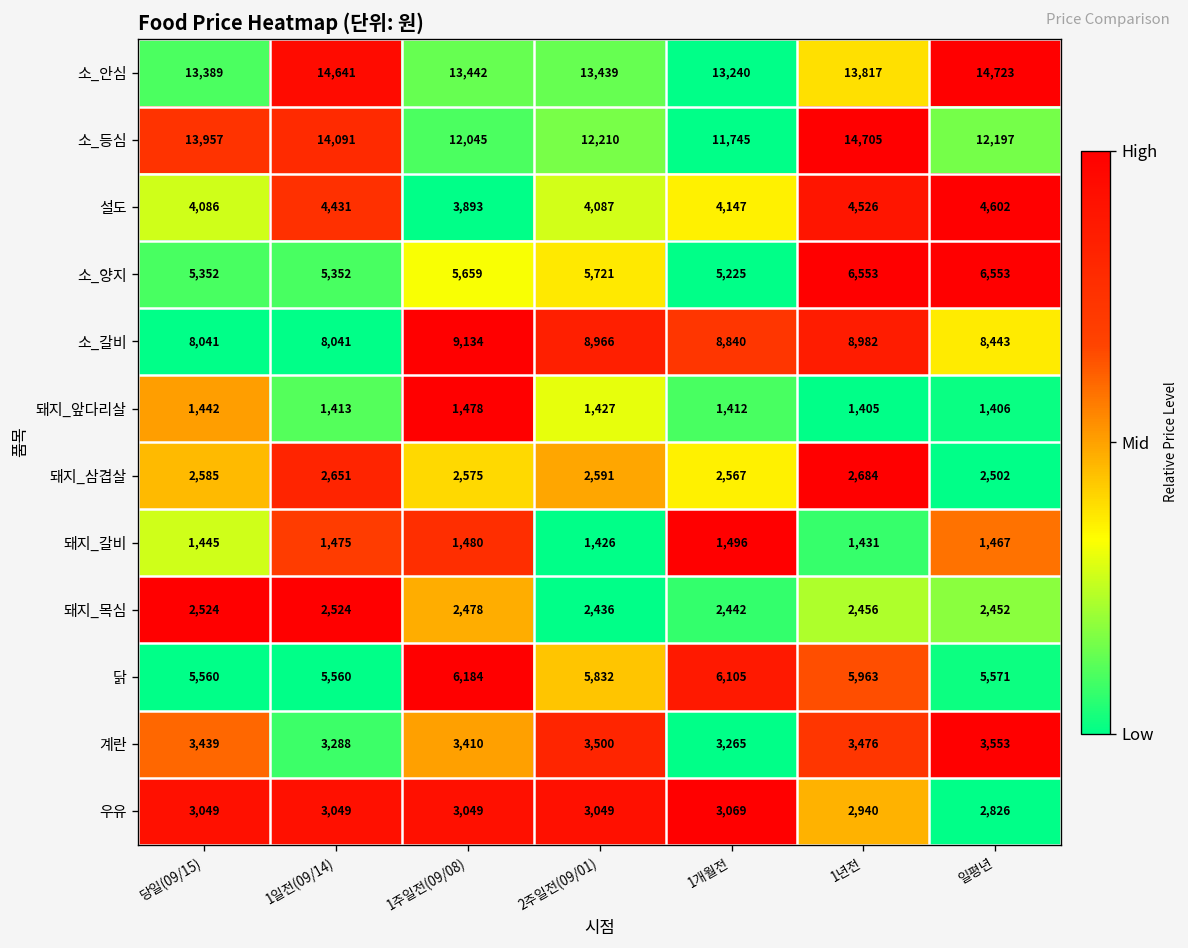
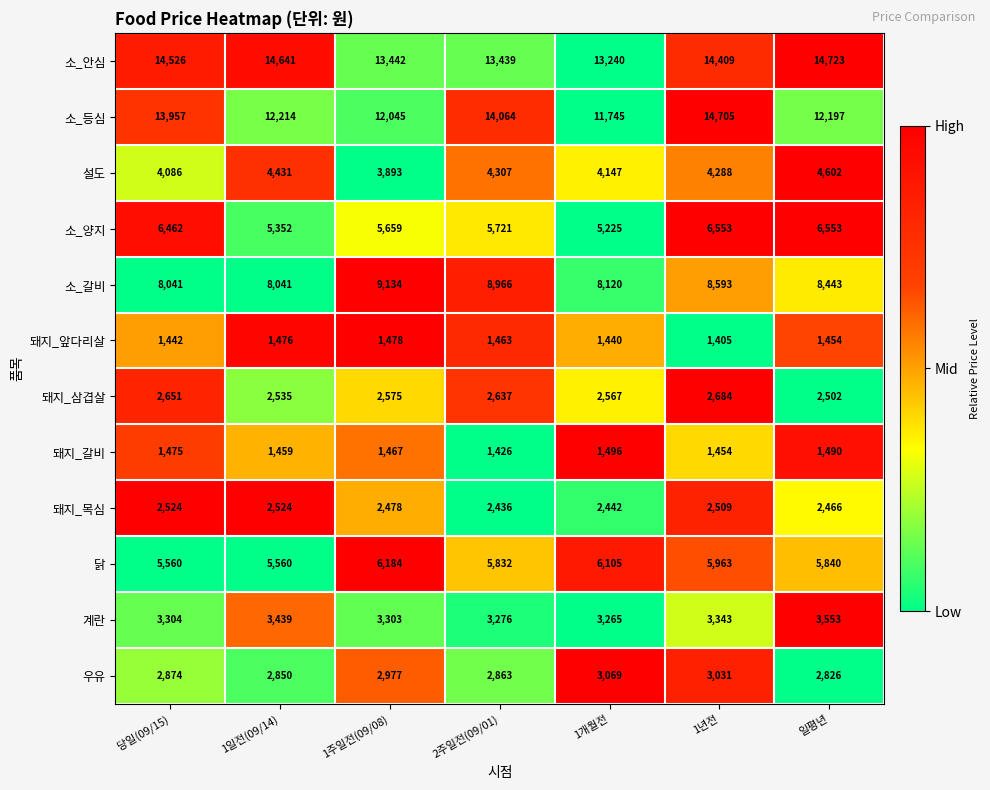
소_안심, 당일(09/15): 13,389 -> 14,526
소_안심, 1년전: 13,817 -> 14,409
소_등심, 1일전(09/14): 14,091 -> 12,214
소_등심, 2주일전(09/01): 12,210 -> 14,064
설도, 2주일전(09/01): 4,087 -> 4,307
설도, 1년전: 4,526 -> 4,288
소_양지, 당일(09/15): 5,352 -> 6,462
소_갈비, 1개월전: 8,840 -> 8,120
소_갈비, 1년전: 8,982 -> 8,593
돼지_앞다리살, 1일전(09/14): 1,413 -> 1,476
돼지_앞다리살, 2주일전(09/01): 1,427 -> 1,463
돼지_앞다리살, 1개월전: 1,412 -> 1,440
돼지_앞다리살, 일평년: 1,406 -> 1,454
돼지_삼겹살, 당일(09/15): 2,585 -> 2,651
돼지_삼겹살, 1일전(09/14): 2,651 -> 2,535
돼지_삼겹살, 2주일전(09/01): 2,591 -> 2,637
돼지_갈비, 당일(09/15): 1,445 -> 1,475
돼지_갈비, 1일전(09/14): 1,475 -> 1,459
돼지_갈비, 1주일전(09/08): 1,480 -> 1,467
돼지_갈비, 1년전: 1,431 -> 1,454
돼지_갈비, 일평년: 1,467 -> 1,490
돼지_목심, 1년전: 2,456 -> 2,509
돼지_목심, 일평년: 2,452 -> 2,466
닭, 일평년: 5,571 -> 5,840
계란, 당일(09/15): 3,439 -> 3,304
계란, 1일전(09/14): 3,288 -> 3,439
계란, 1주일전(09/08): 3,410 -> 3,303
계란, 2주일전(09/01): 3,500 -> 3,276
계란, 1년전: 3,476 -> 3,343
우유, 당일(09/15): 3,049 -> 2,874
우유, 1일전(09/14): 3,049 -> 2,850
우유, 1주일전(09/08): 3,049 -> 2,977
우유, 2주일전(09/01): 3,049 -> 2,863
우유, 1년전: 2,940 -> 3,031
